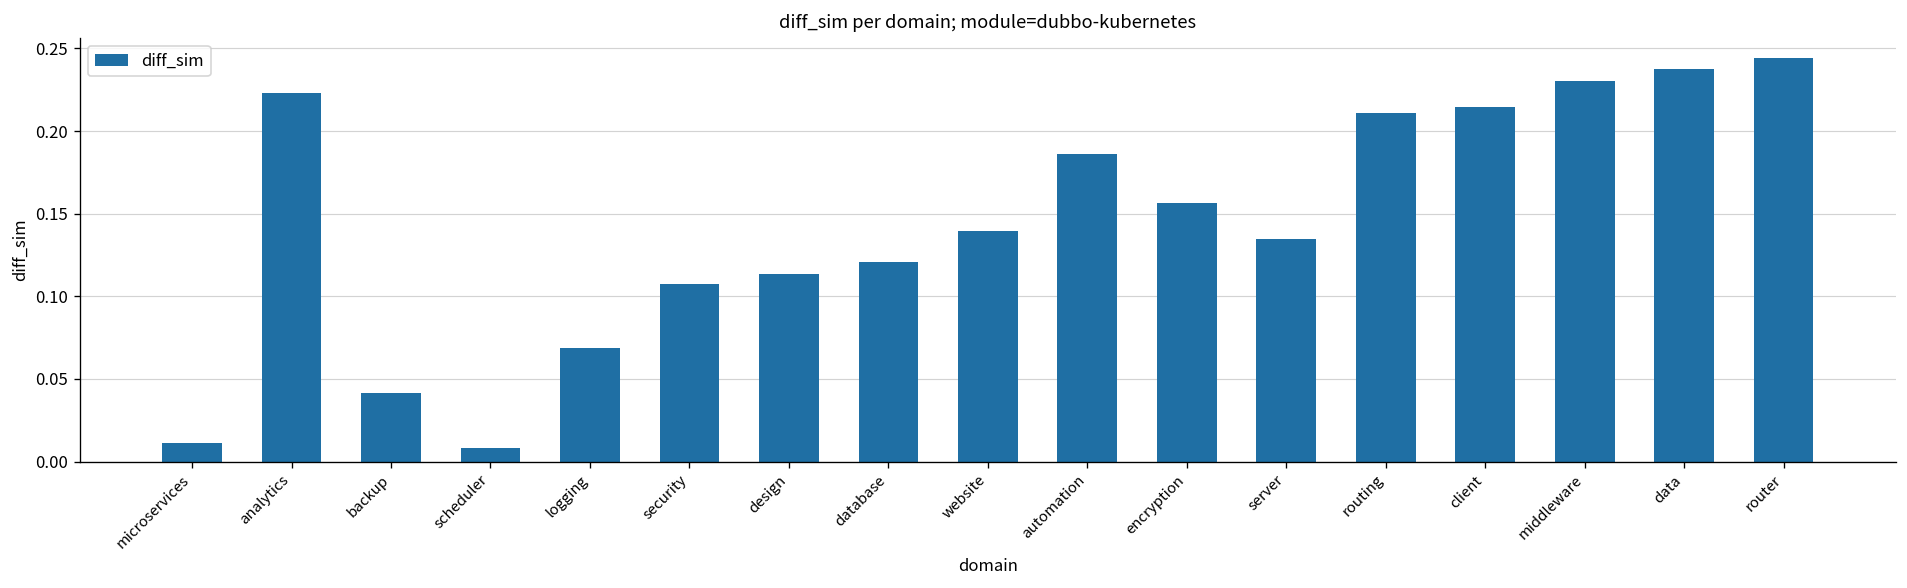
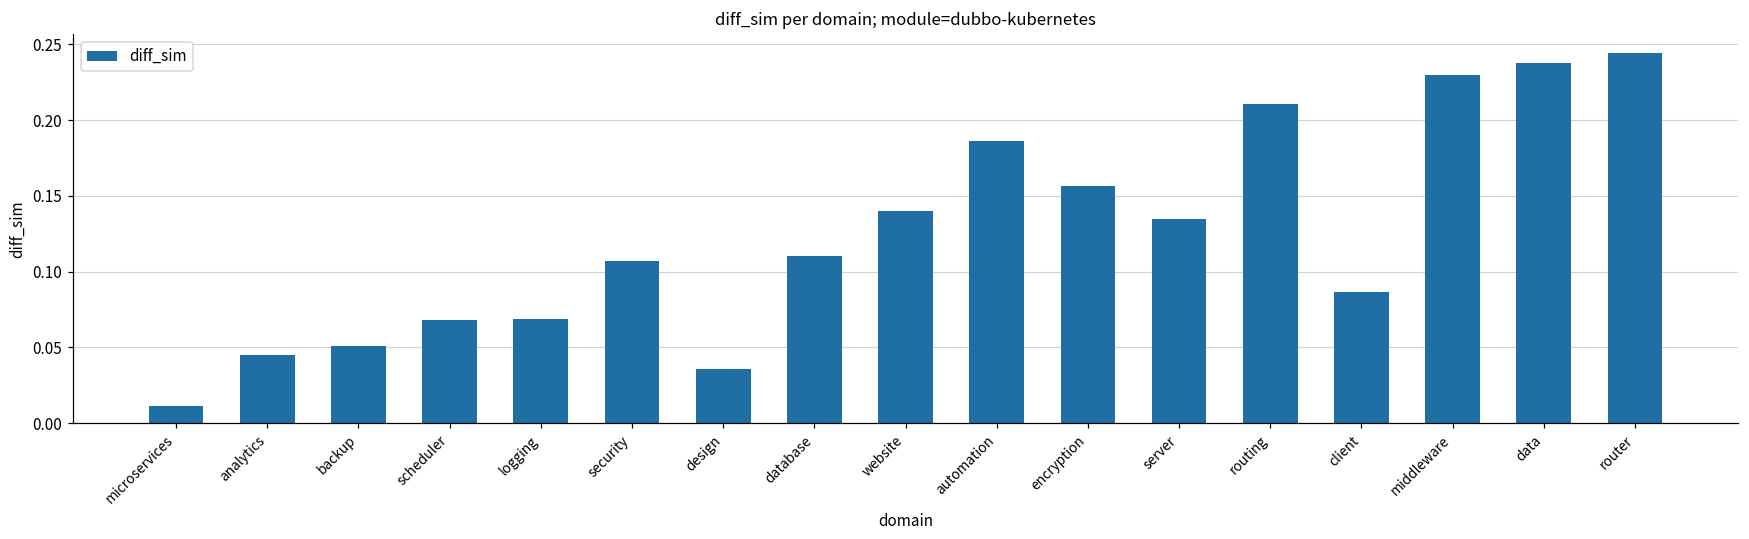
analytics: 0.223 -> 0.045
backup: 0.042 -> 0.051
scheduler: 0.008 -> 0.068
design: 0.113 -> 0.036
database: 0.121 -> 0.110
client: 0.215 -> 0.086
